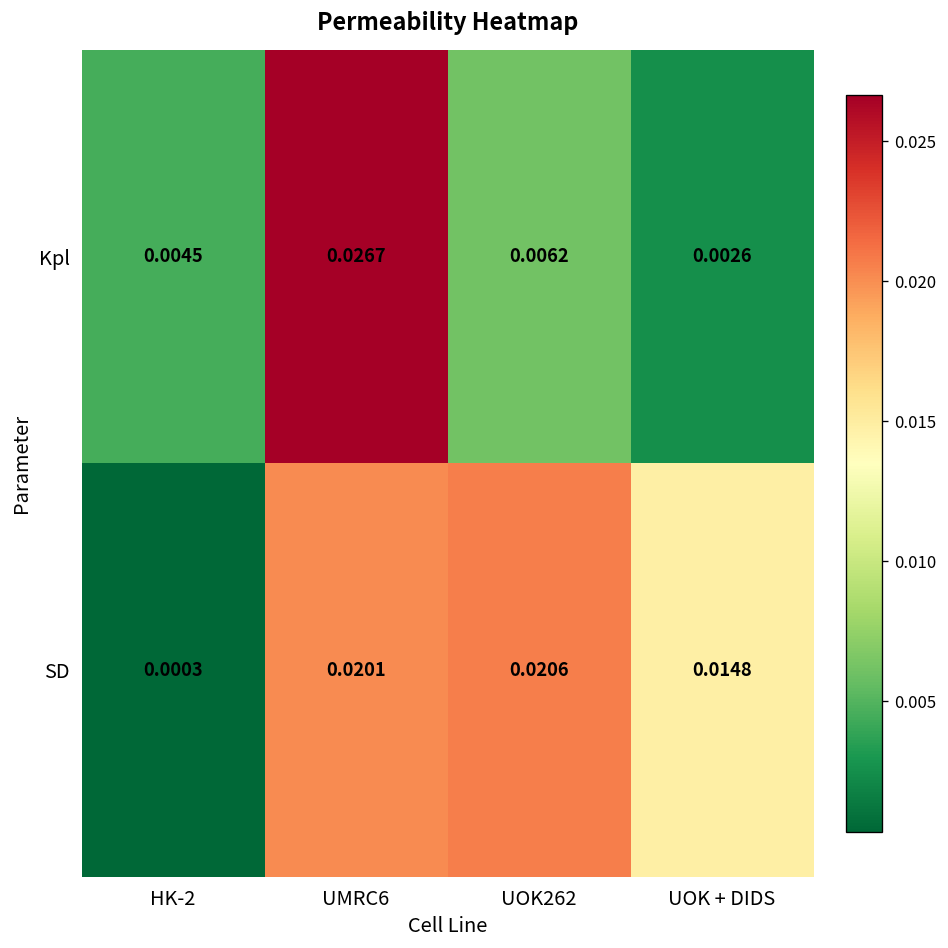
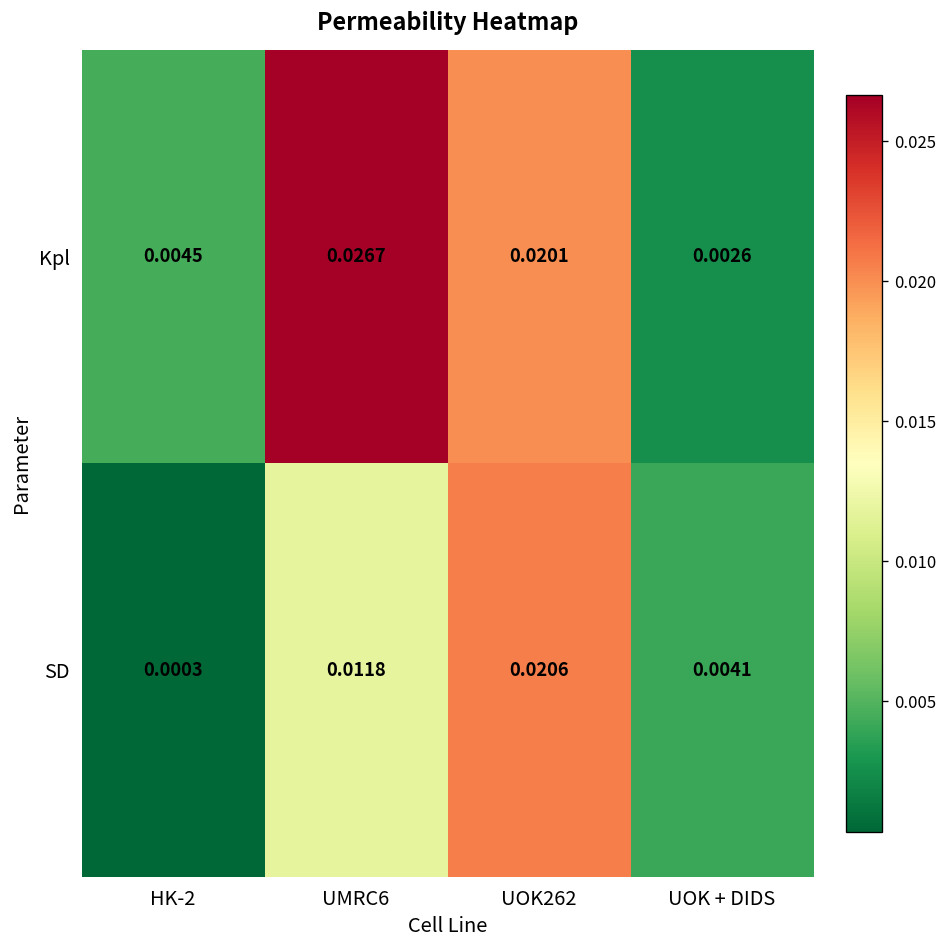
Kpl, UOK262: 0.0062 -> 0.0201
SD, UMRC6: 0.0201 -> 0.0118
SD, UOK + DIDS: 0.0148 -> 0.0041
